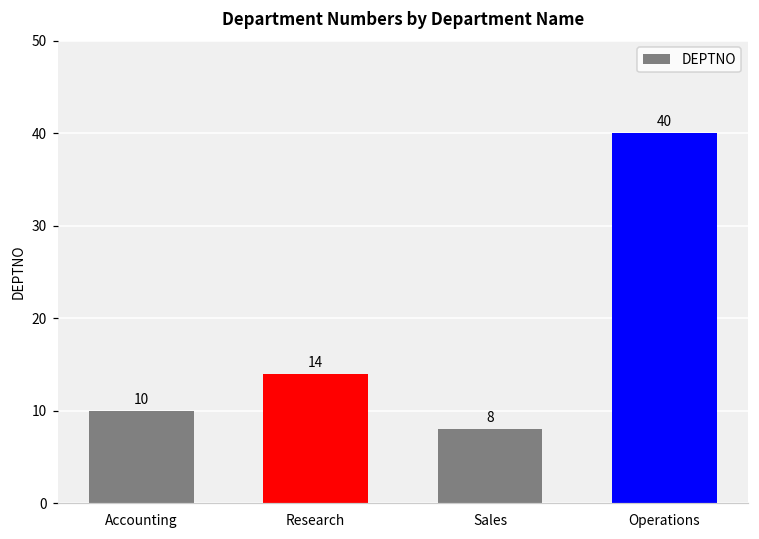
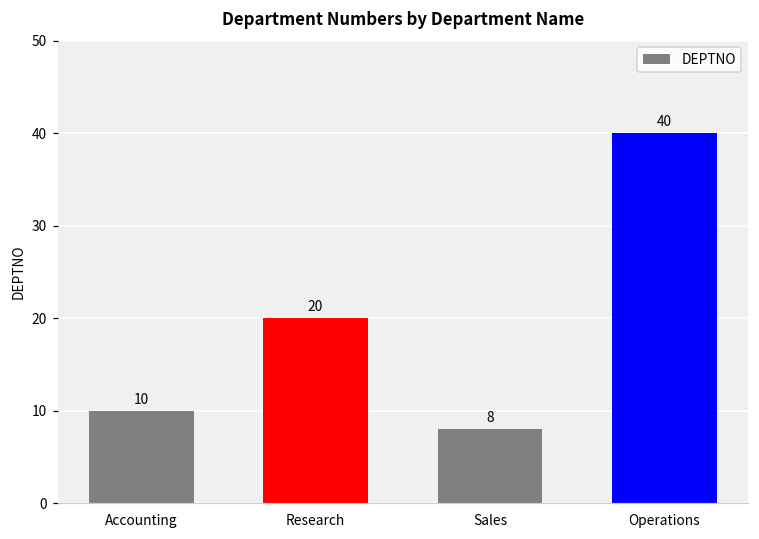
Research: 14 -> 20
